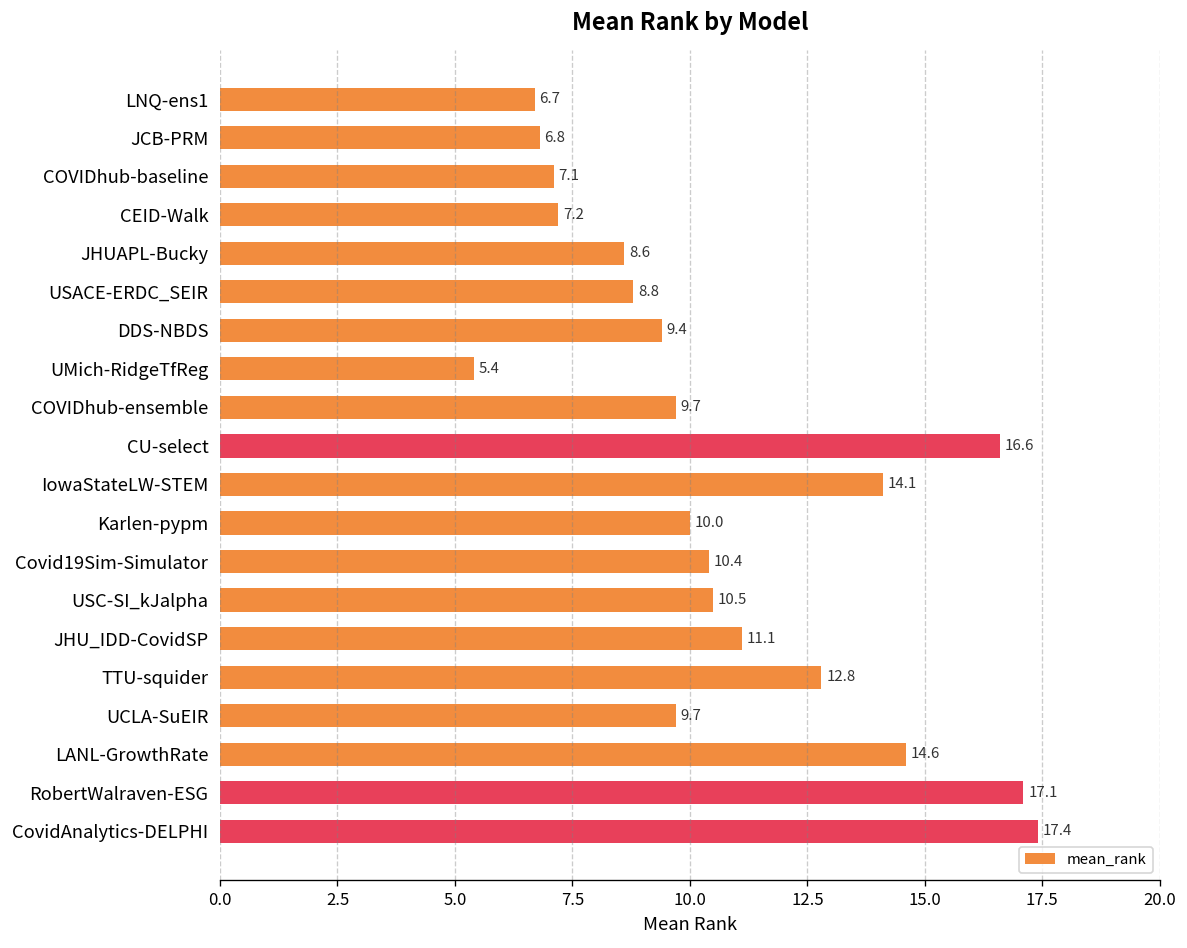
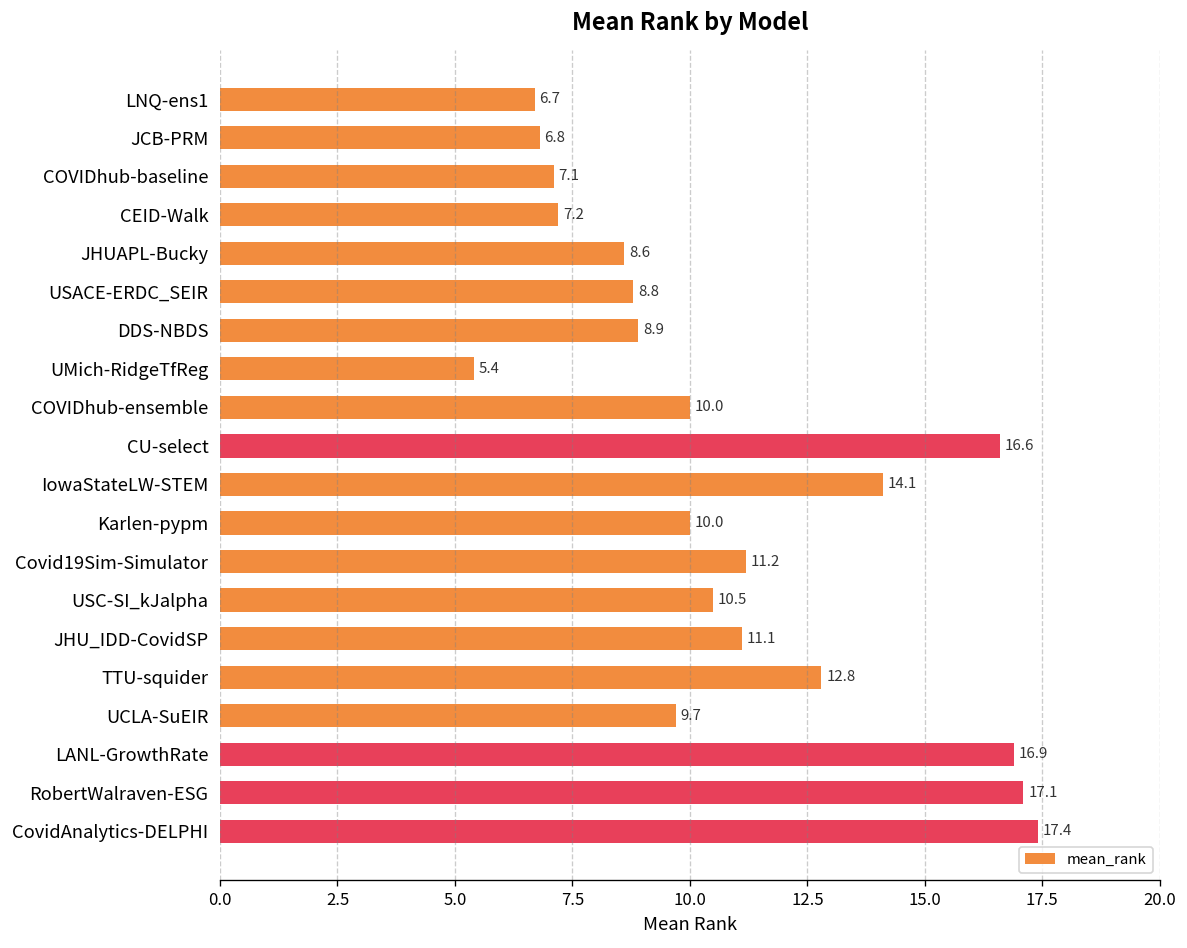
DDS-NBDS: 9.4 -> 8.9
COVIDhub-ensemble: 9.7 -> 10.0
Covid19Sim-Simulator: 10.4 -> 11.2
LANL-GrowthRate: 14.6 -> 16.9
